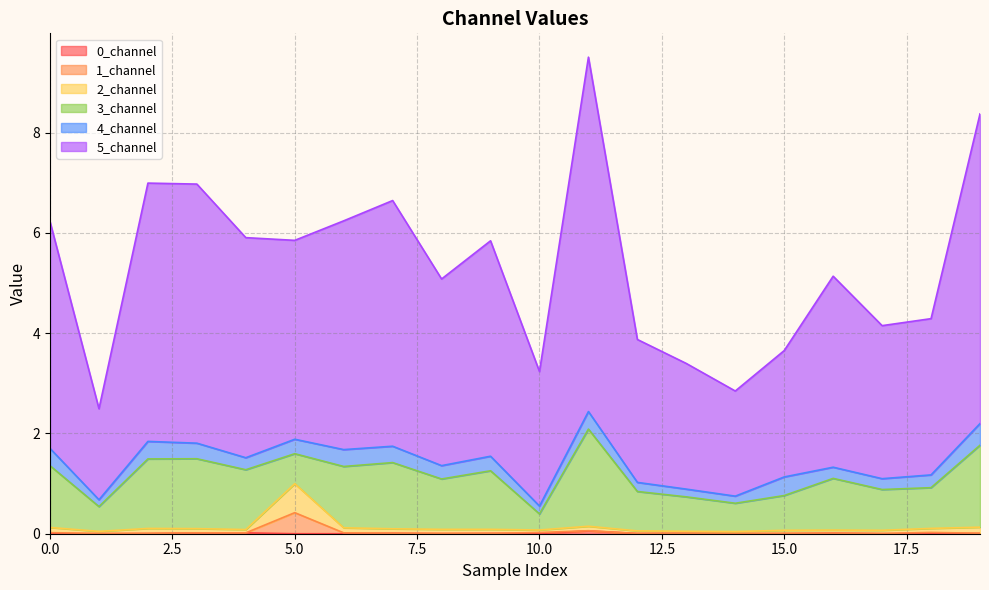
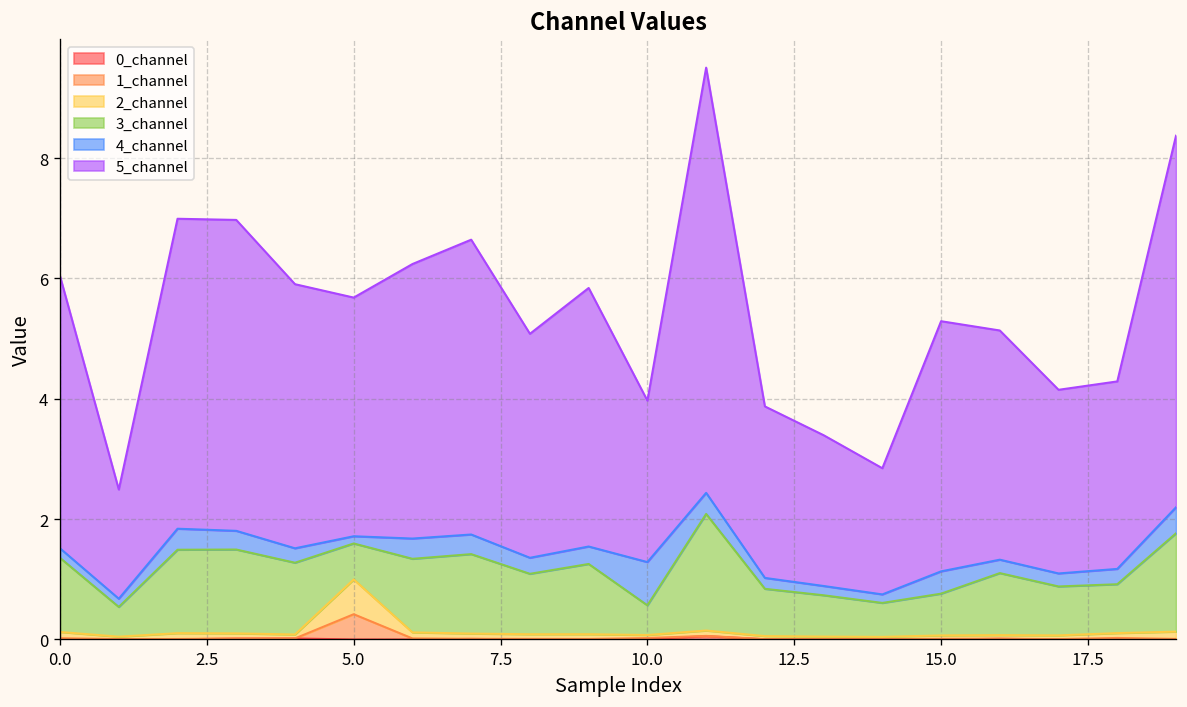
4_channel, 0.0: 0.3 -> 0.2
4_channel, 5.0: 0.3 -> 0.1
3_channel, 10.0: 0.3 -> 0.5
4_channel, 10.0: 0.2 -> 0.7
5_channel, 15.0: 2.5 -> 4.2
